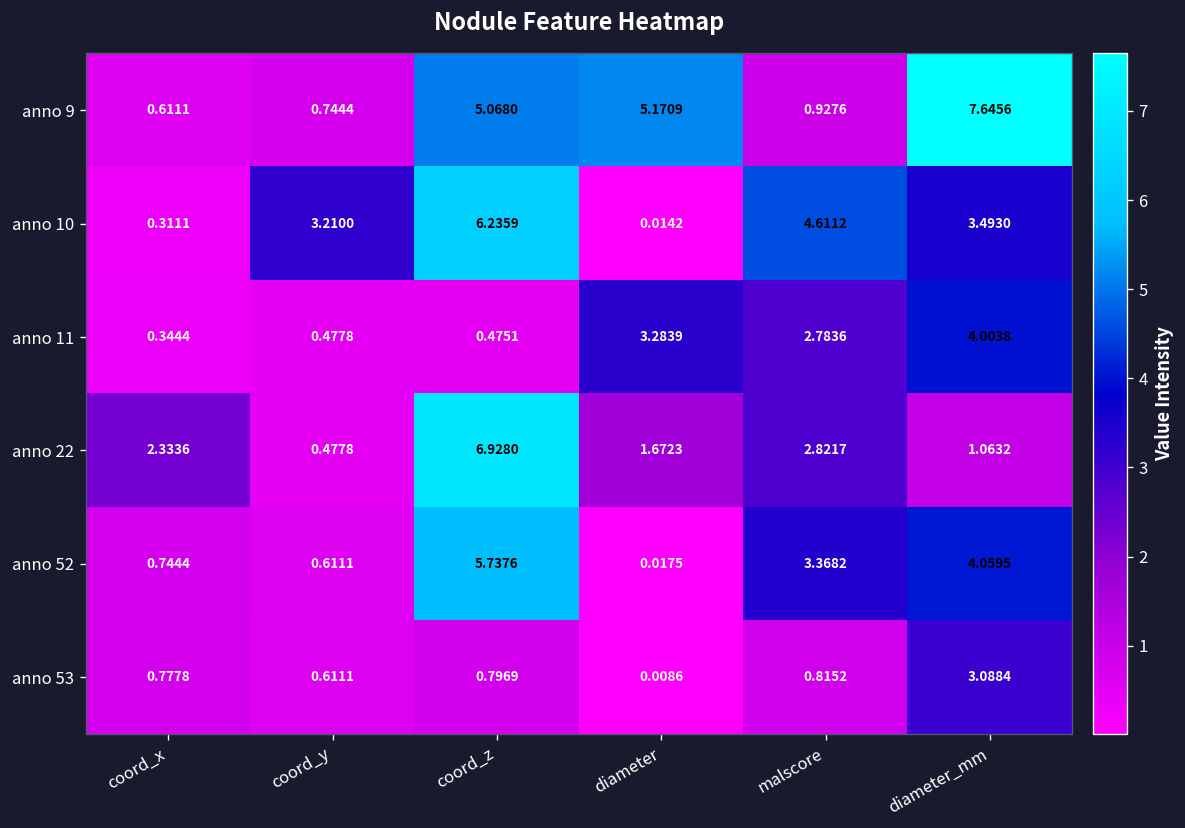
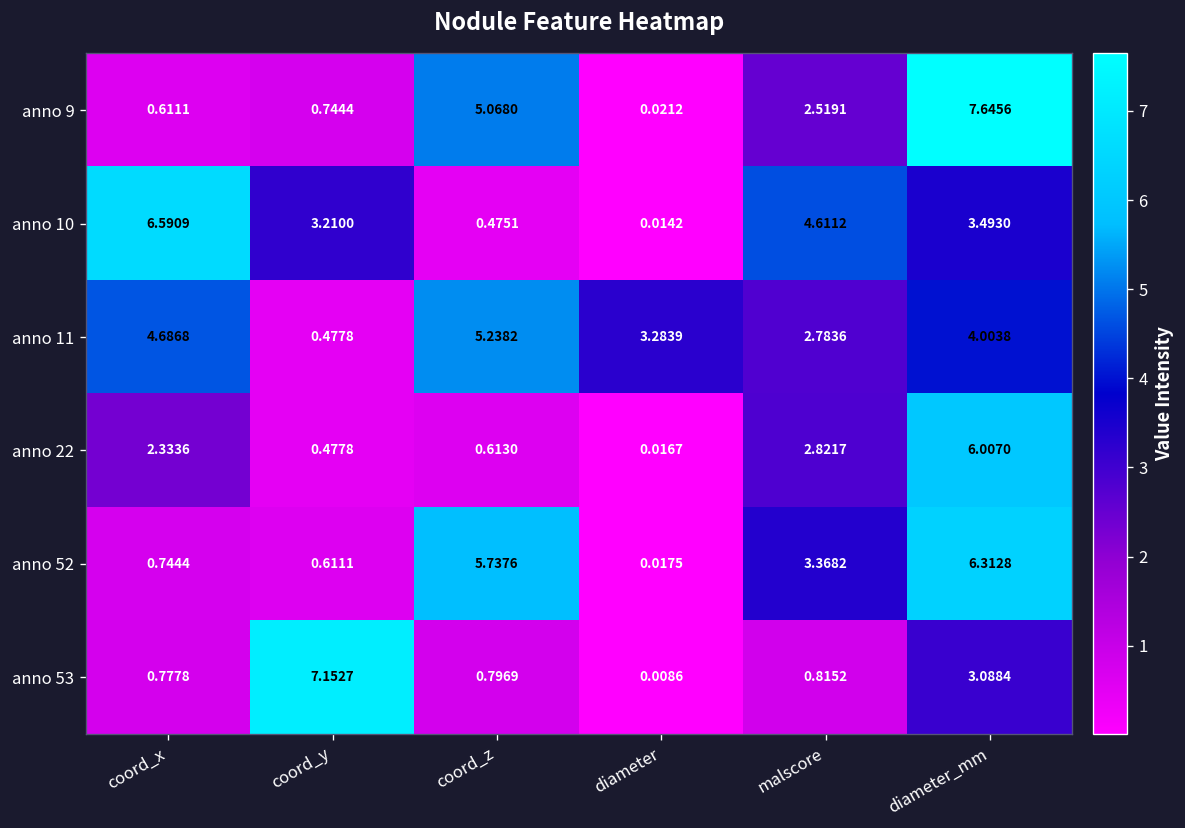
anno 9, diameter: 5.1709 -> 0.0212
anno 9, malscore: 0.9276 -> 2.5191
anno 10, coord_x: 0.3111 -> 6.5909
anno 10, coord_z: 6.2359 -> 0.4751
anno 11, coord_x: 0.3444 -> 4.6868
anno 11, coord_z: 0.4751 -> 5.2382
anno 22, coord_z: 6.9280 -> 0.6130
anno 22, diameter: 1.6723 -> 0.0167
anno 22, diameter_mm: 1.0632 -> 6.0070
anno 52, diameter_mm: 4.0595 -> 6.3128
anno 53, coord_y: 0.6111 -> 7.1527
